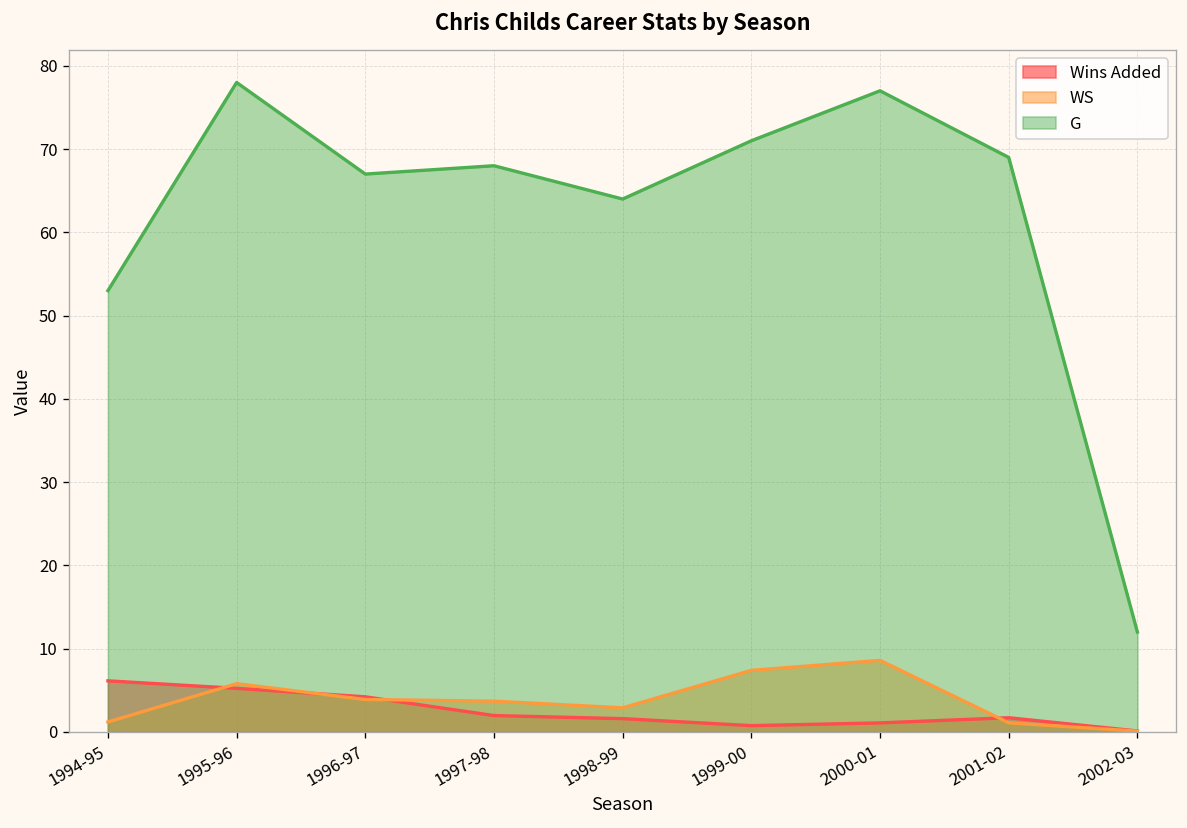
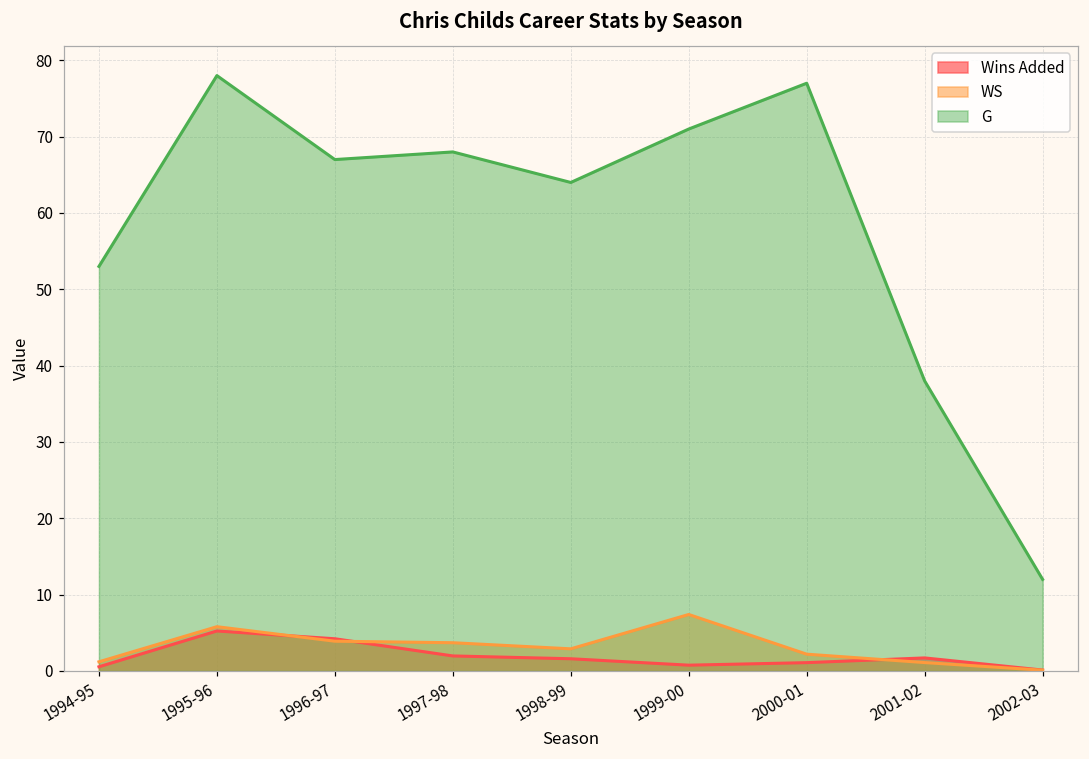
Wins Added, 1994-95: 6 -> 1
WS, 2000-01: 9 -> 2
G, 2001-02: 69 -> 38
